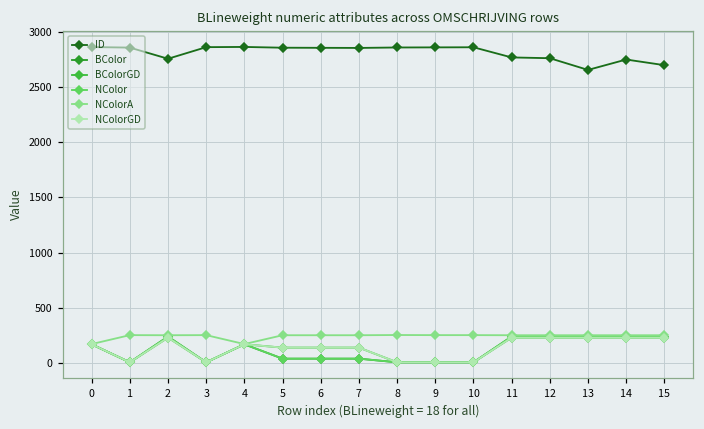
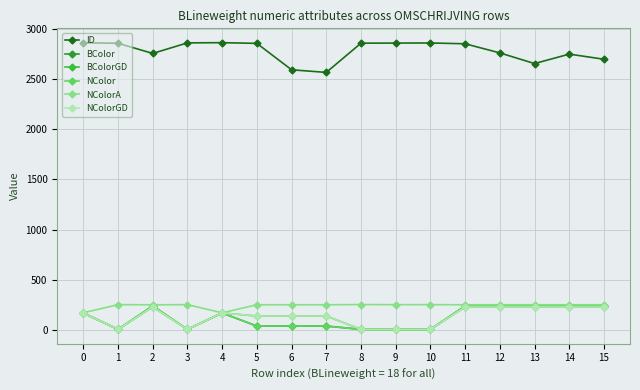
ID, 6: 2850 -> 2590
ID, 7: 2850 -> 2570
ID, 11: 2770 -> 2850
